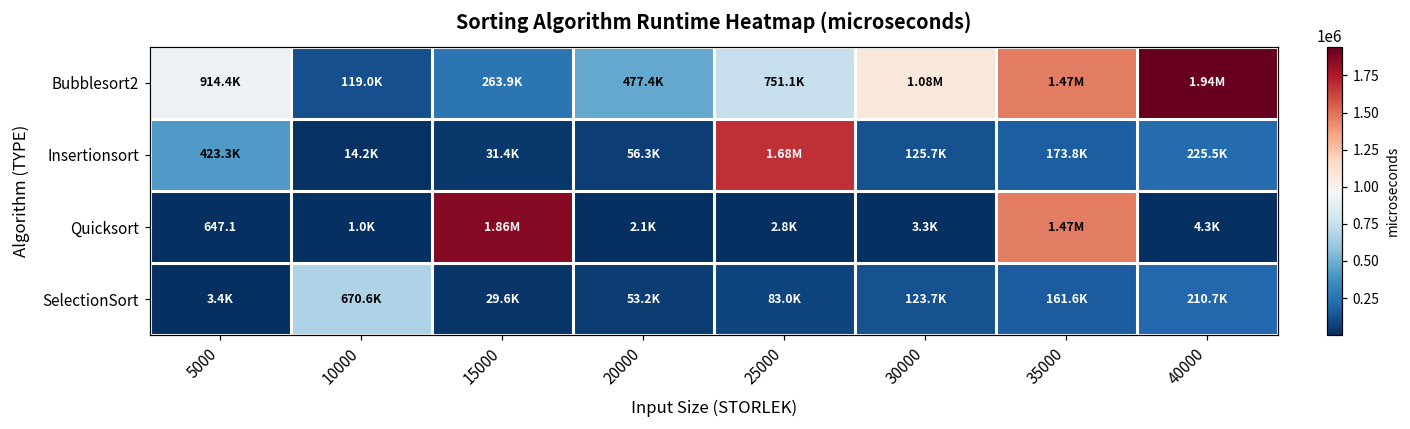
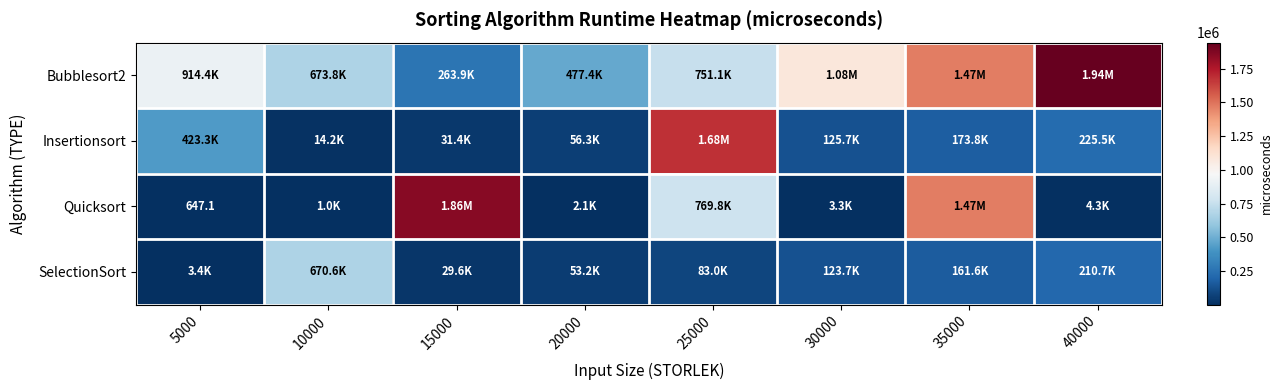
Bubblesort2, 10000: 119.0K -> 673.8K
Quicksort, 25000: 2.8K -> 769.8K
